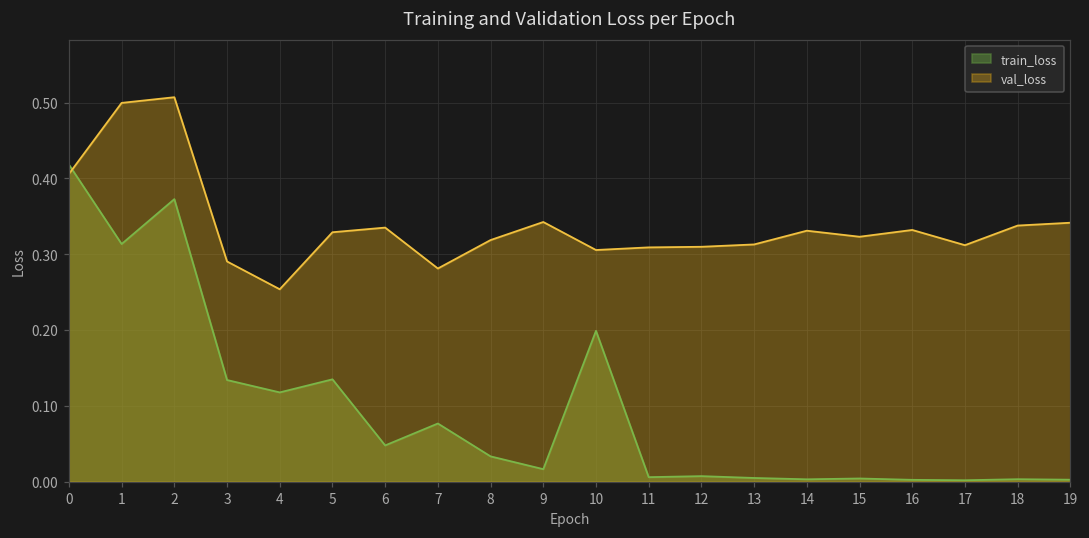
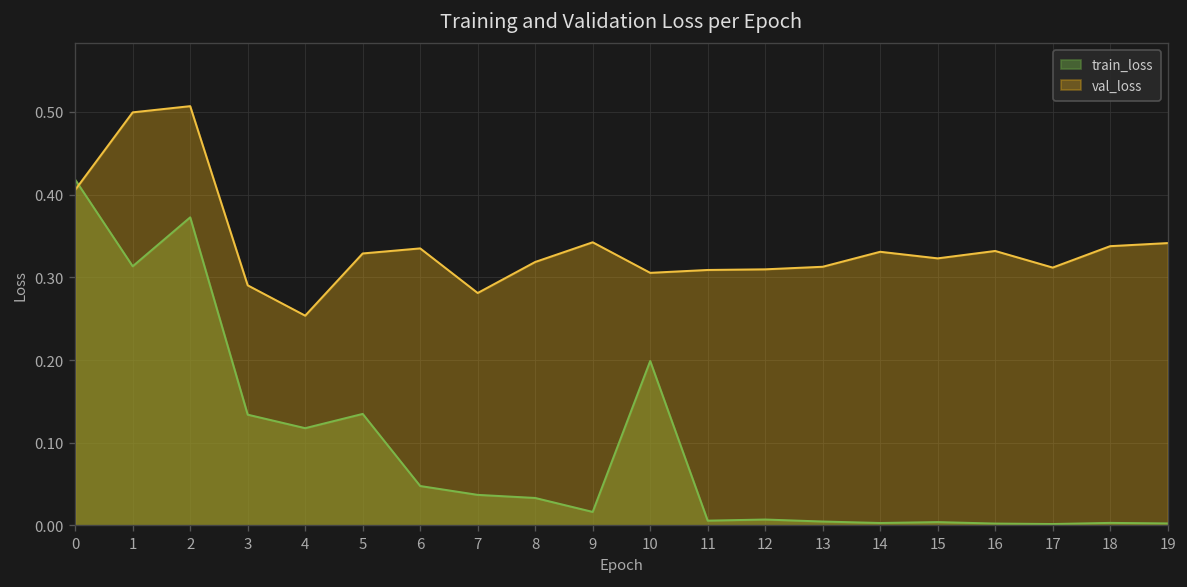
train_loss, 7: 0.08 -> 0.04
